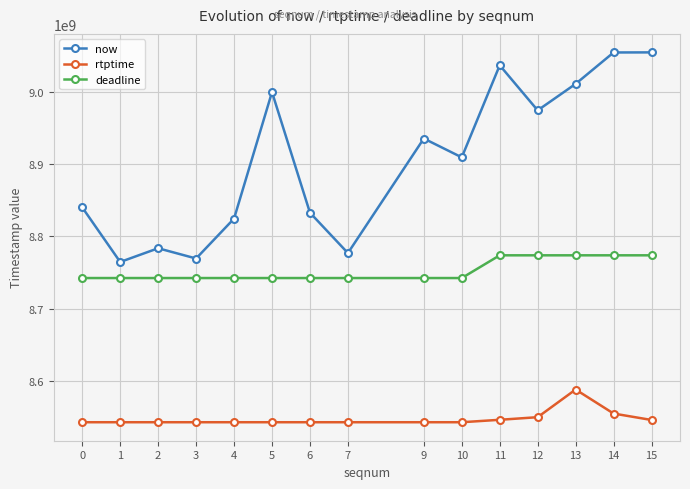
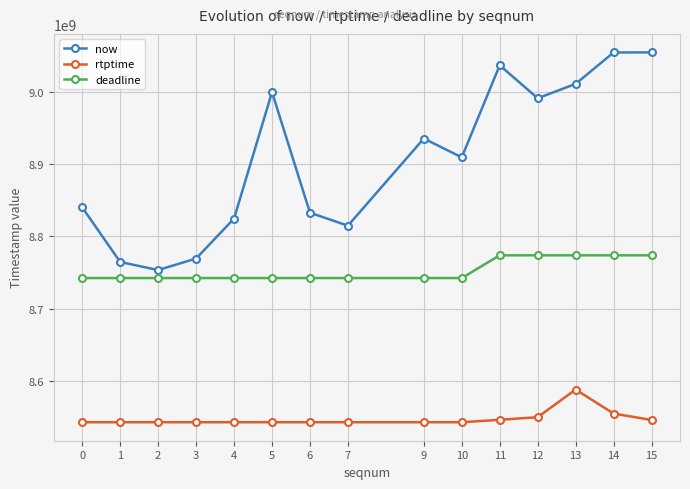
now, 2: 8780000000 -> 8750000000
now, 7: 8780000000 -> 8810000000
now, 12: 8970000000 -> 8990000000
